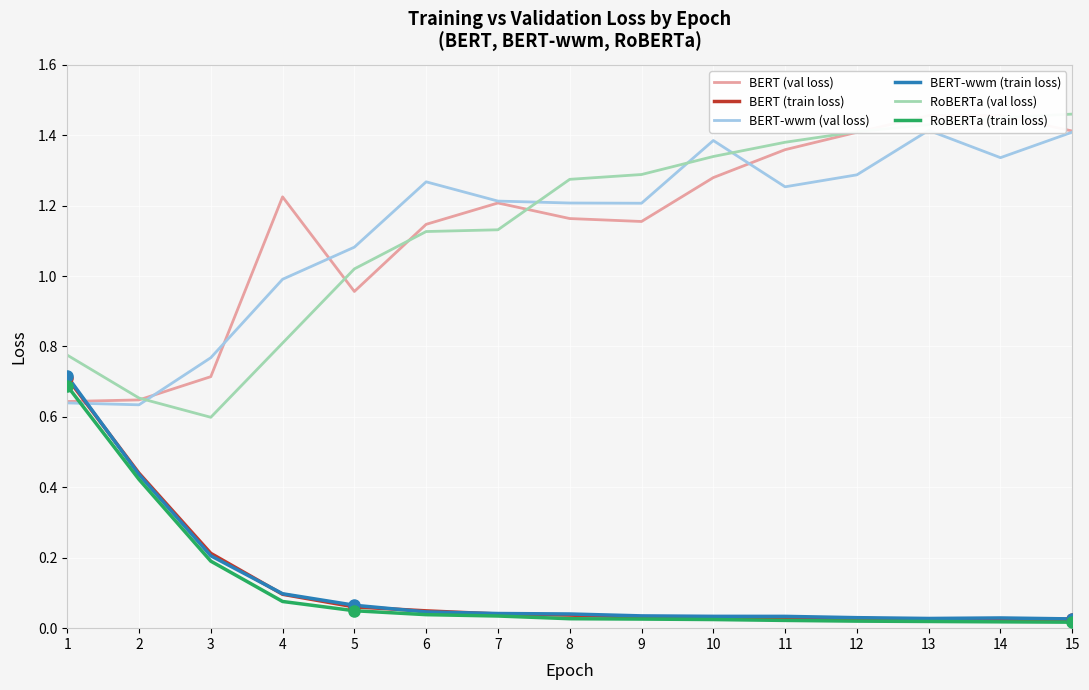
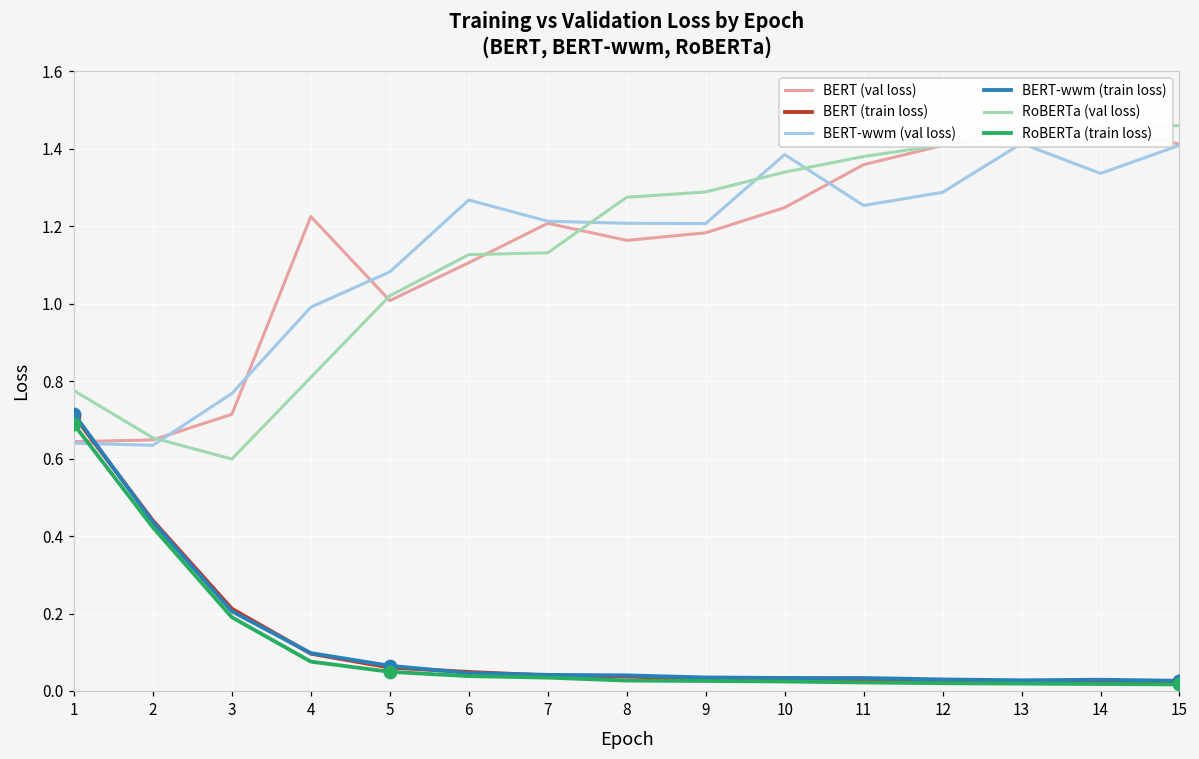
BERT (val loss), 5: 0.96 -> 1.01
BERT (val loss), 6: 1.15 -> 1.11
BERT (val loss), 9: 1.16 -> 1.18
BERT (val loss), 10: 1.28 -> 1.25
